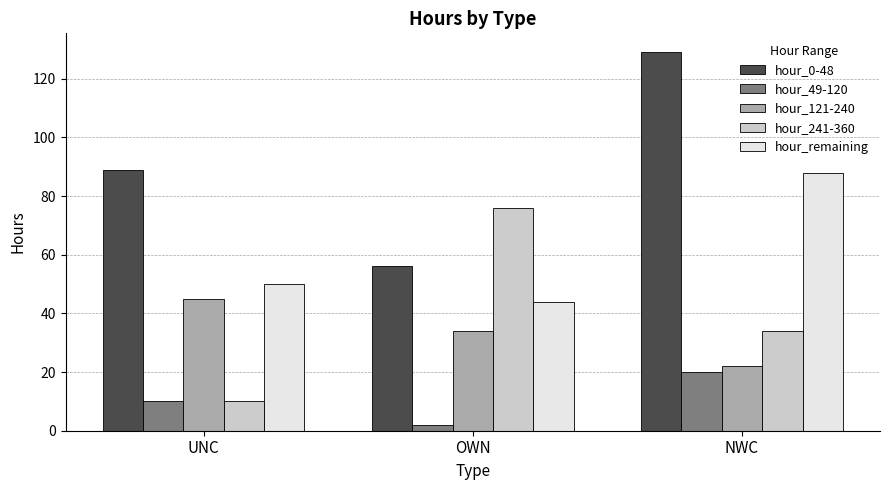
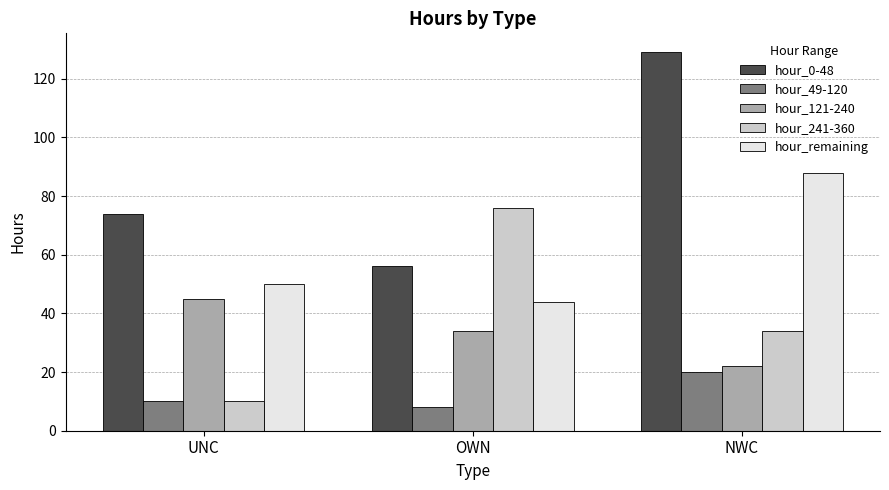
hour_0-48, UNC: 89 -> 74
hour_49-120, OWN: 2 -> 8
